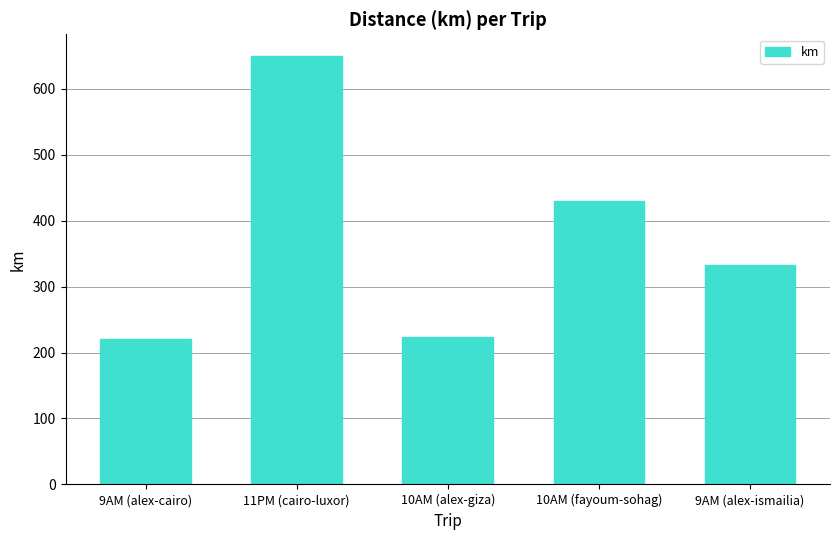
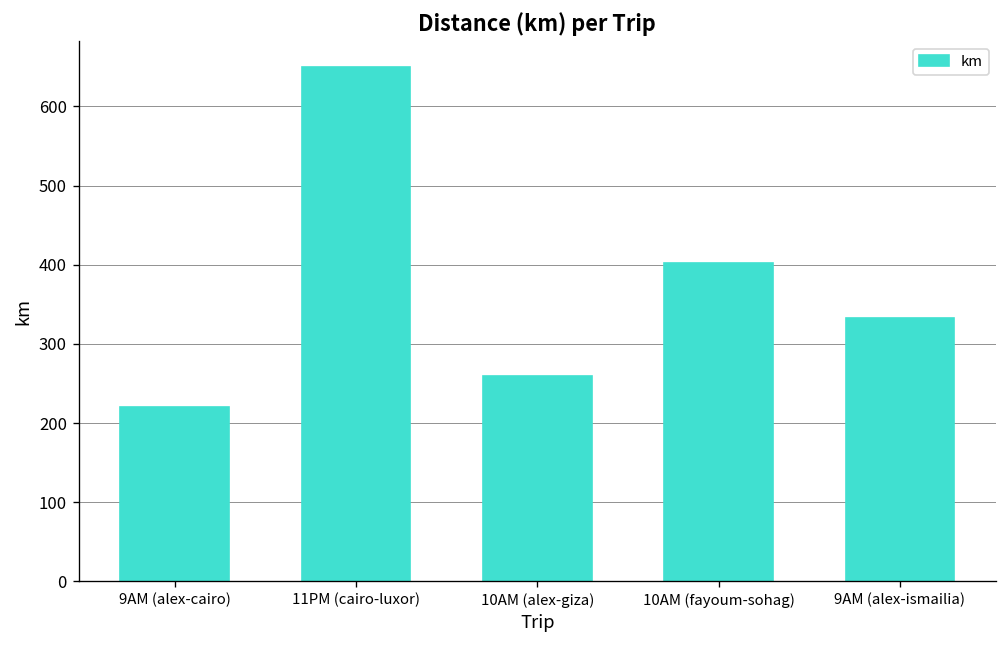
10AM (alex-giza): 220 -> 260
10AM (fayoum-sohag): 430 -> 400
